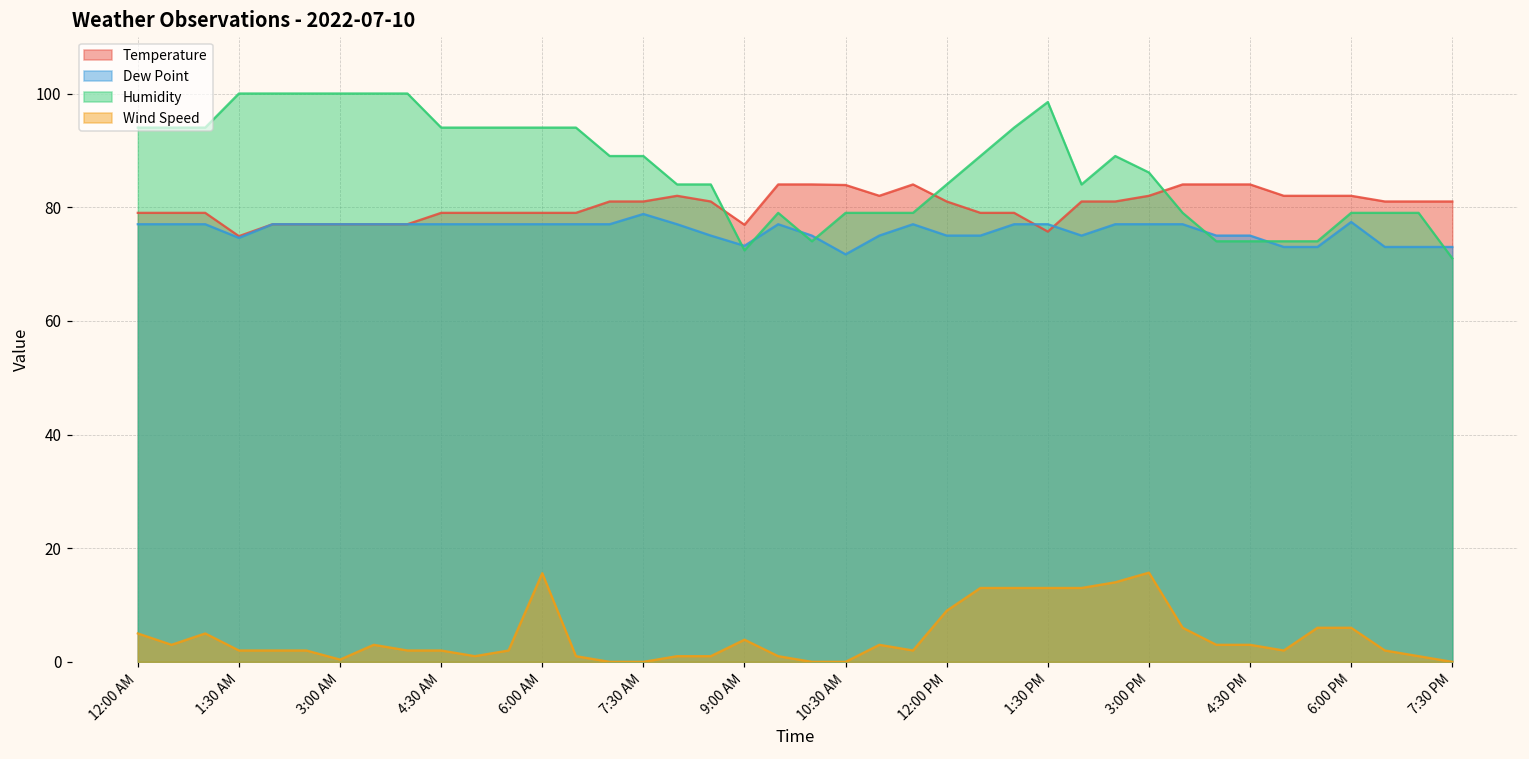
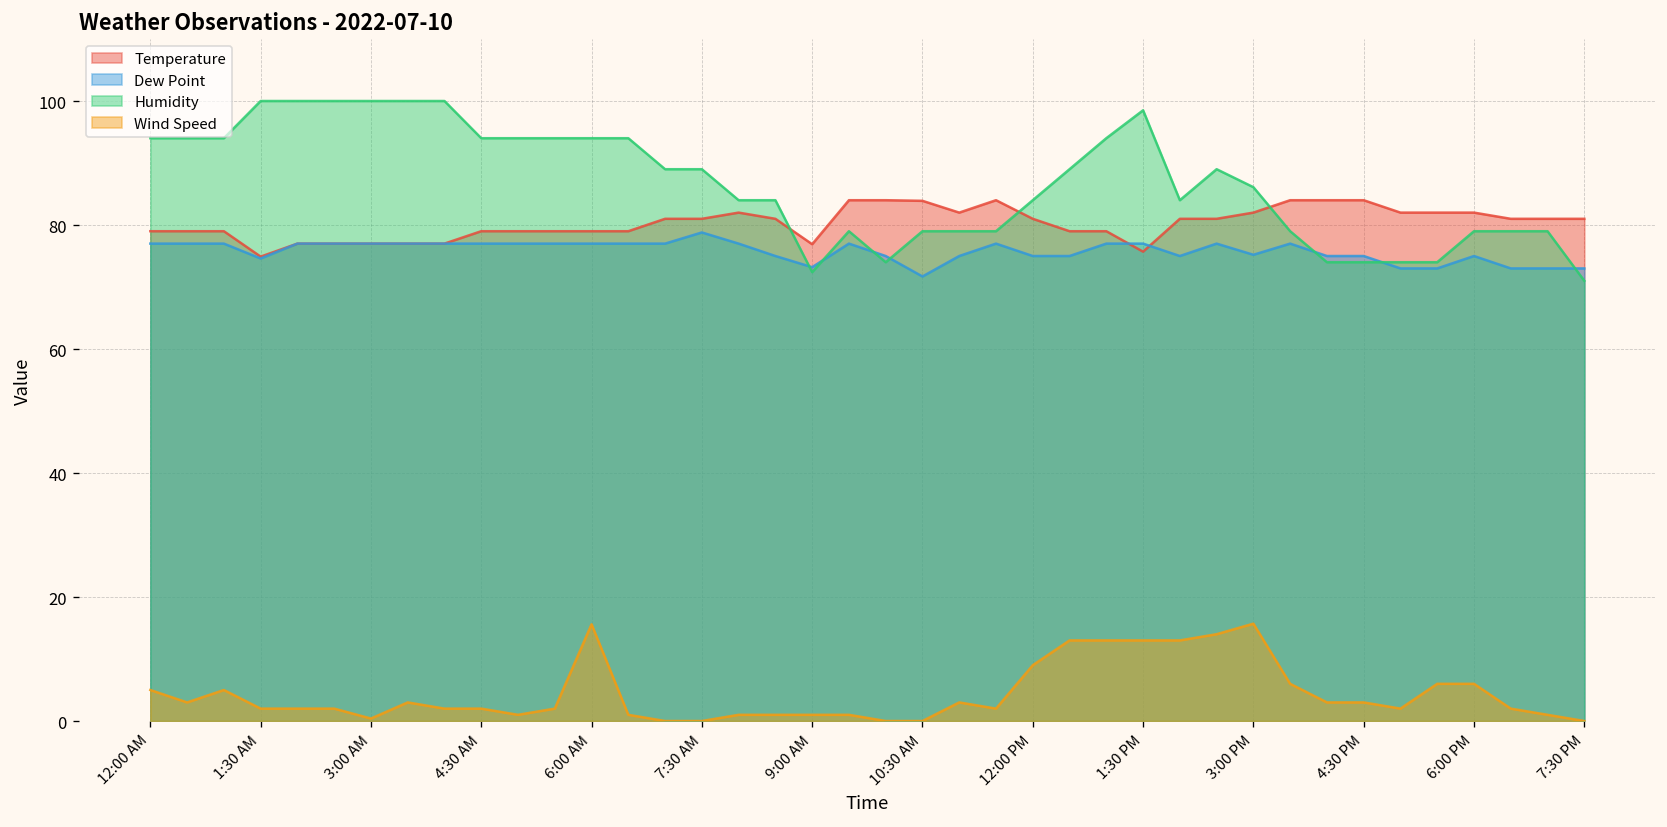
Wind Speed, 9:00 AM: 4 -> 1
Dew Point, 3:00 PM: 77 -> 75
Dew Point, 6:00 PM: 77 -> 75
